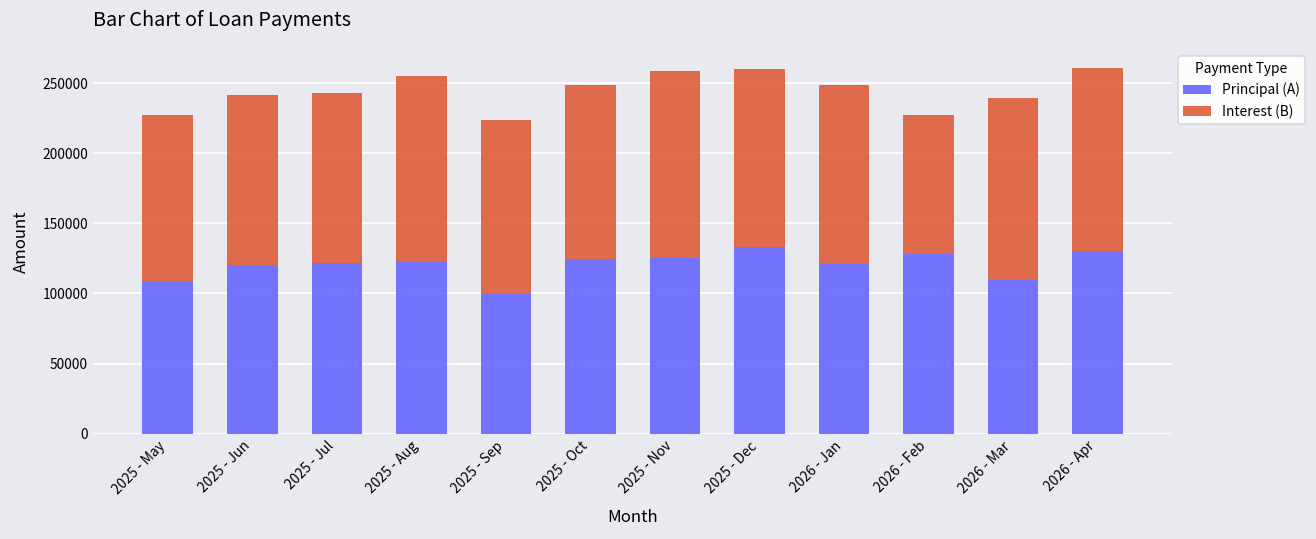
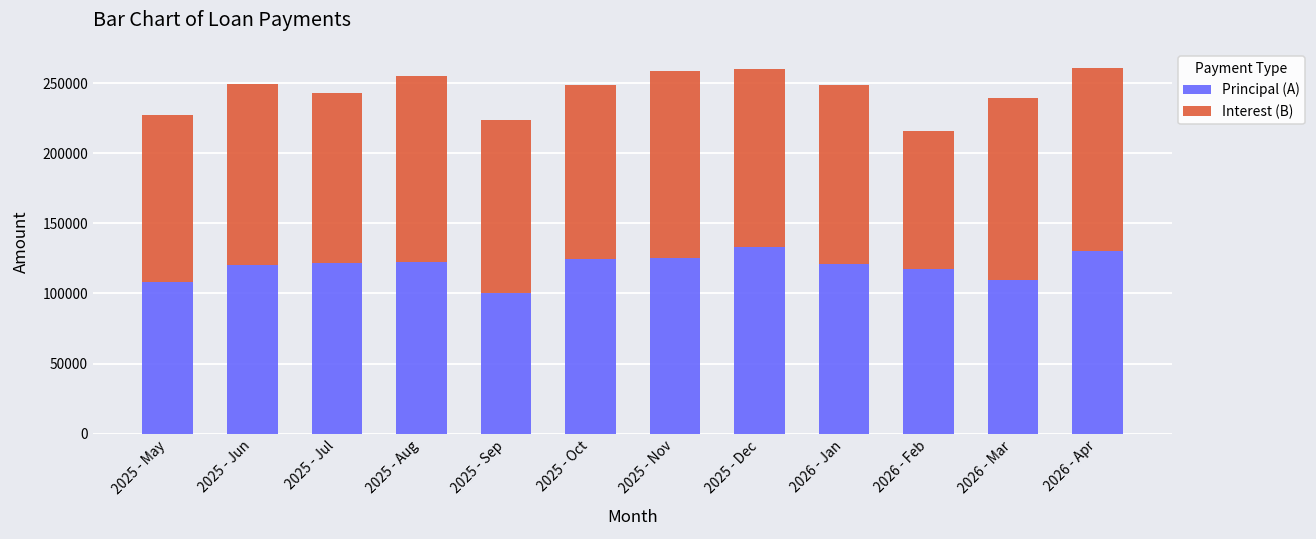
Interest (B), 2025 - Jun: 121000 -> 129000
Principal (A), 2026 - Feb: 128000 -> 117000
